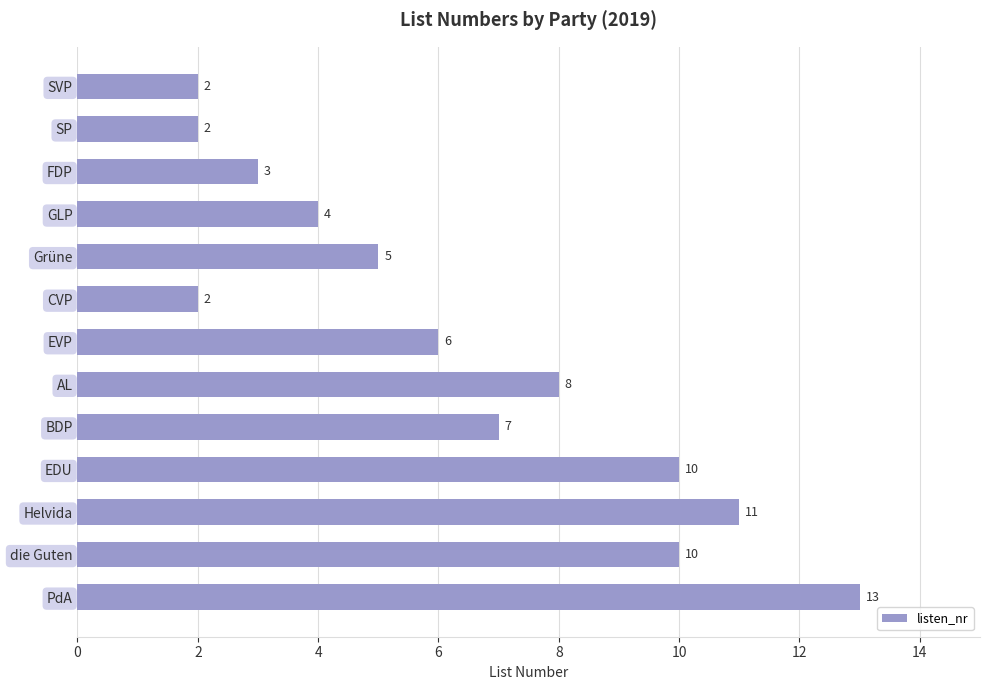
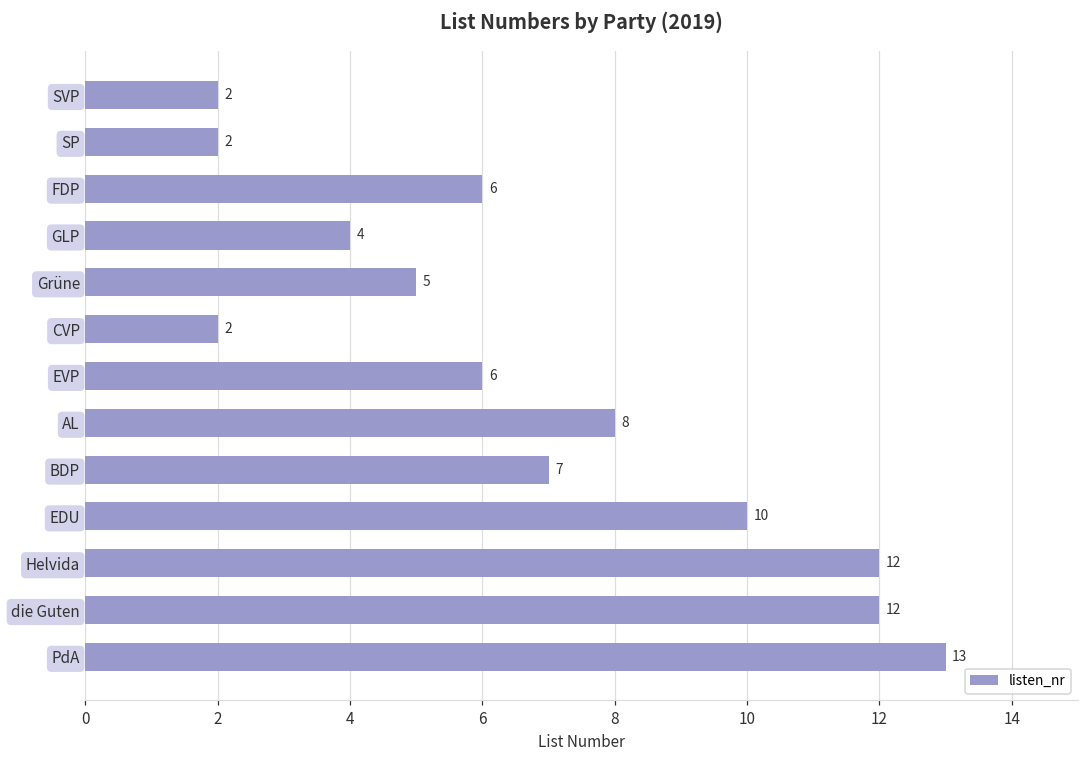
FDP: 3 -> 6
Helvida: 11 -> 12
die Guten: 10 -> 12
